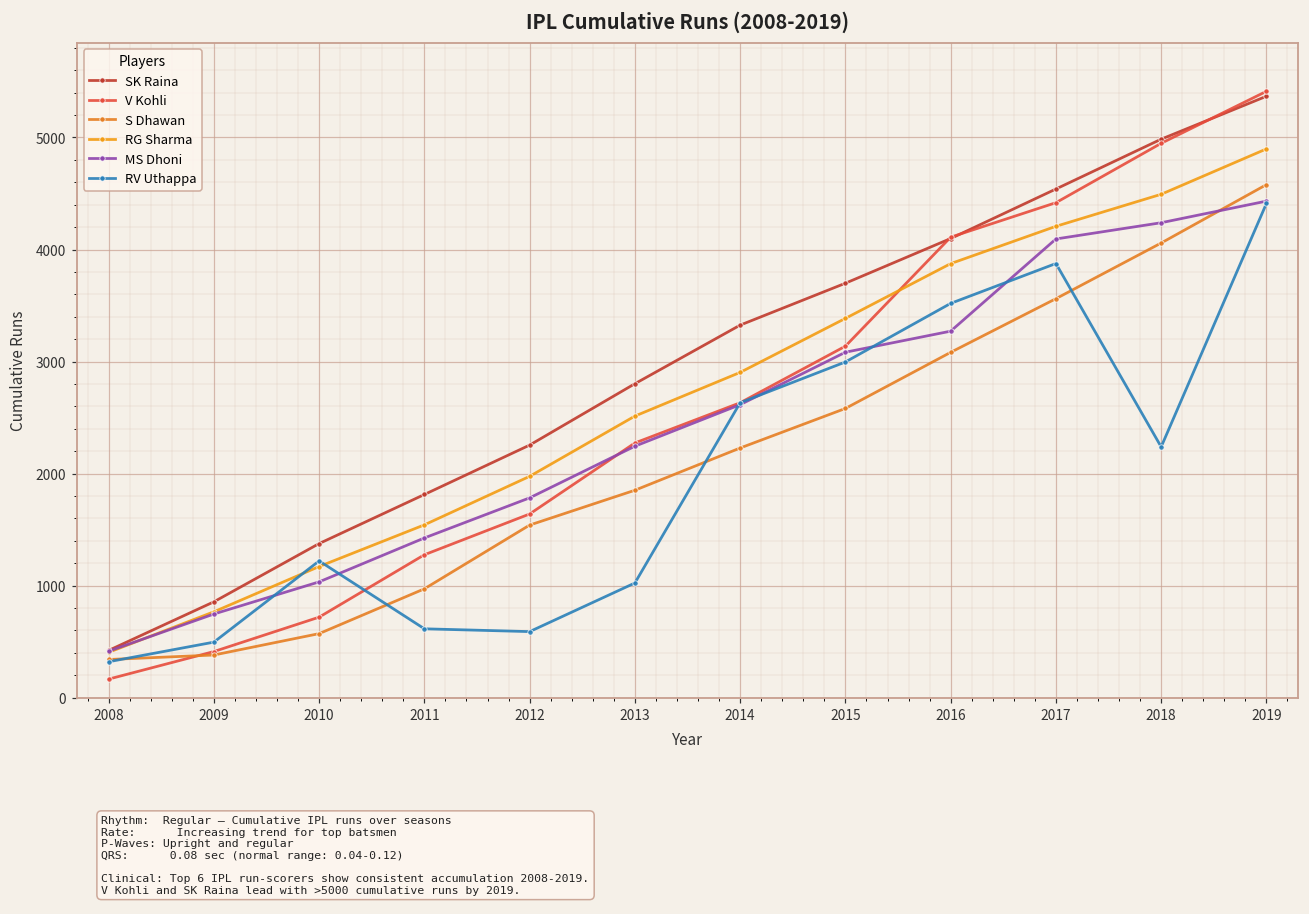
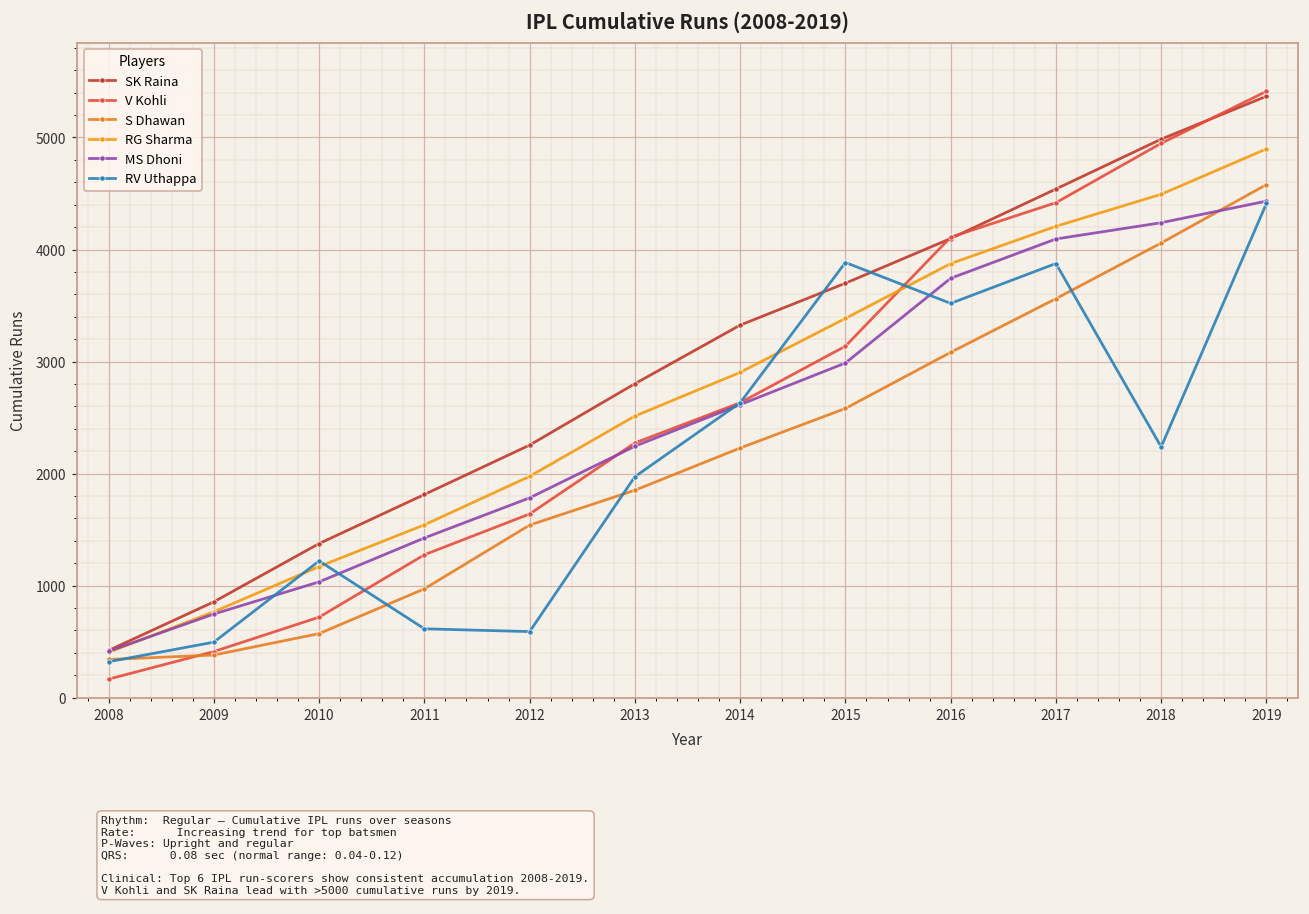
RV Uthappa, 2013: 1020 -> 1970
MS Dhoni, 2015: 3080 -> 2990
RV Uthappa, 2015: 3000 -> 3880
MS Dhoni, 2016: 3270 -> 3740
